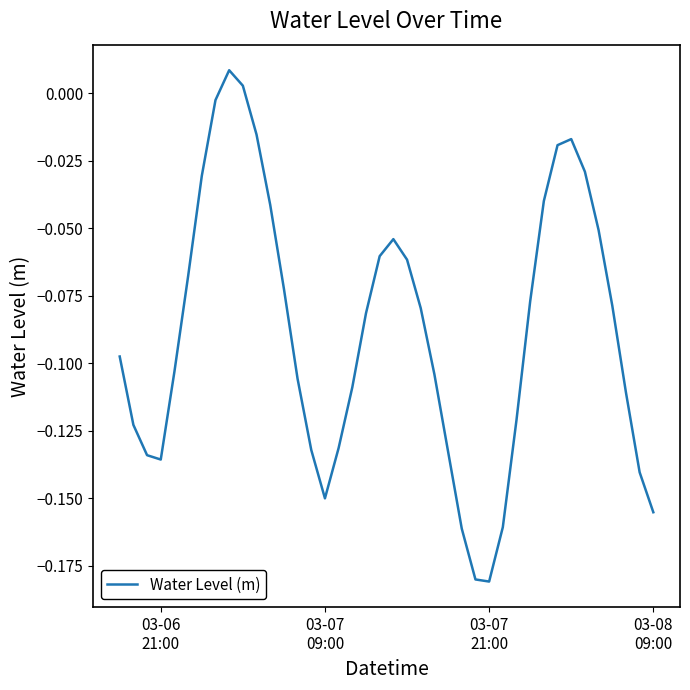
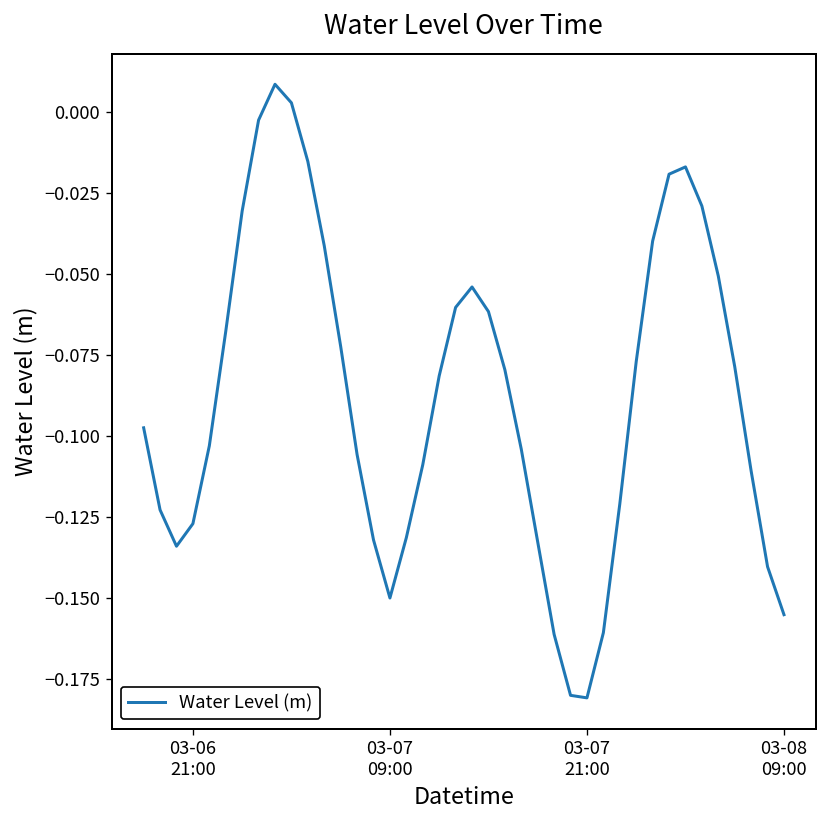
03-06 21:00: -0.136 -> -0.127
